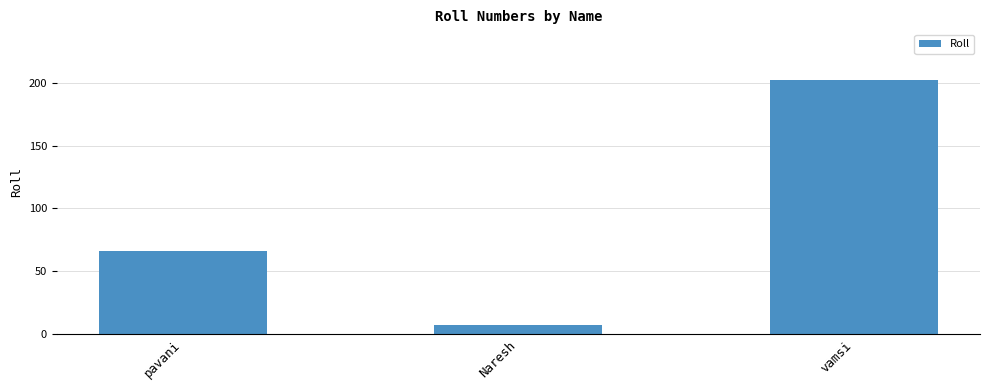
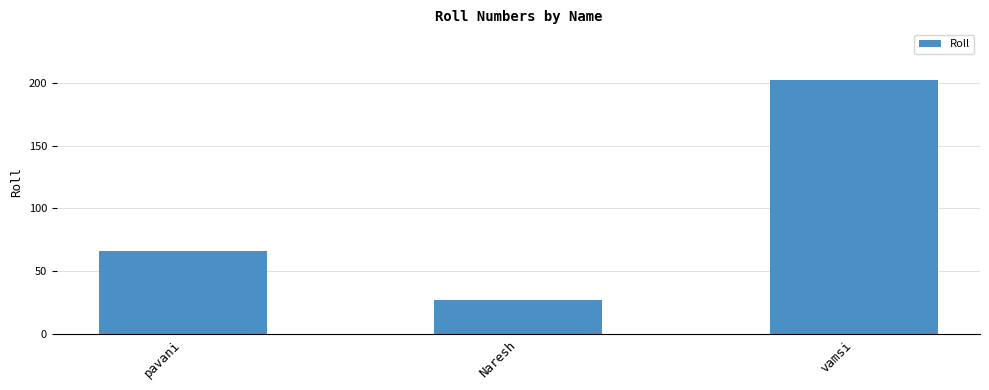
Naresh: 7 -> 27
